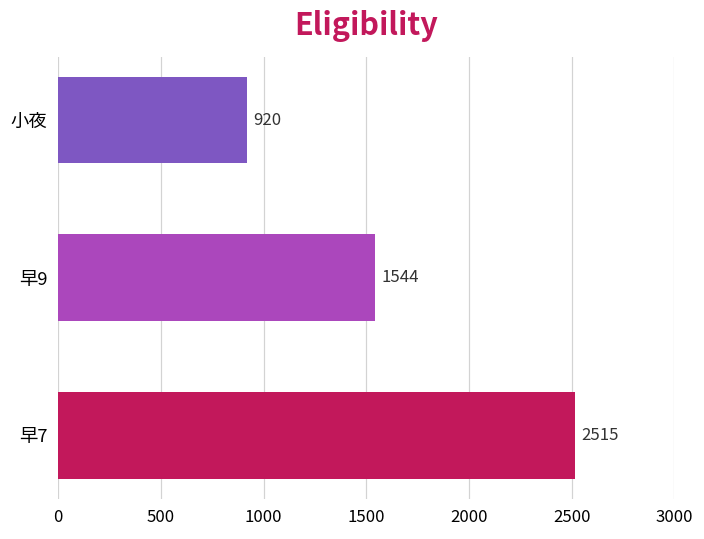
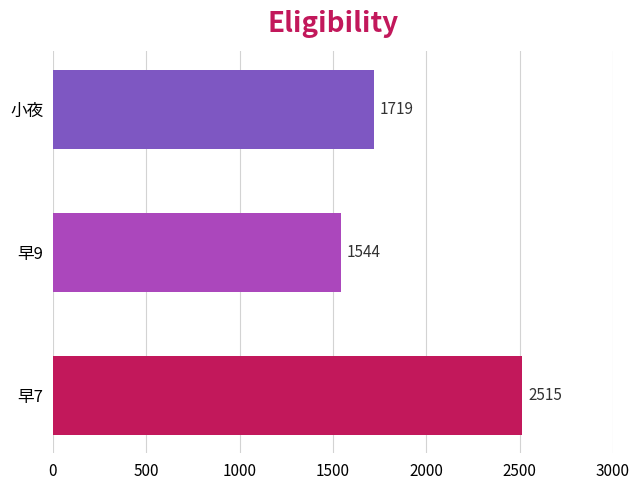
小夜: 920 -> 1719
